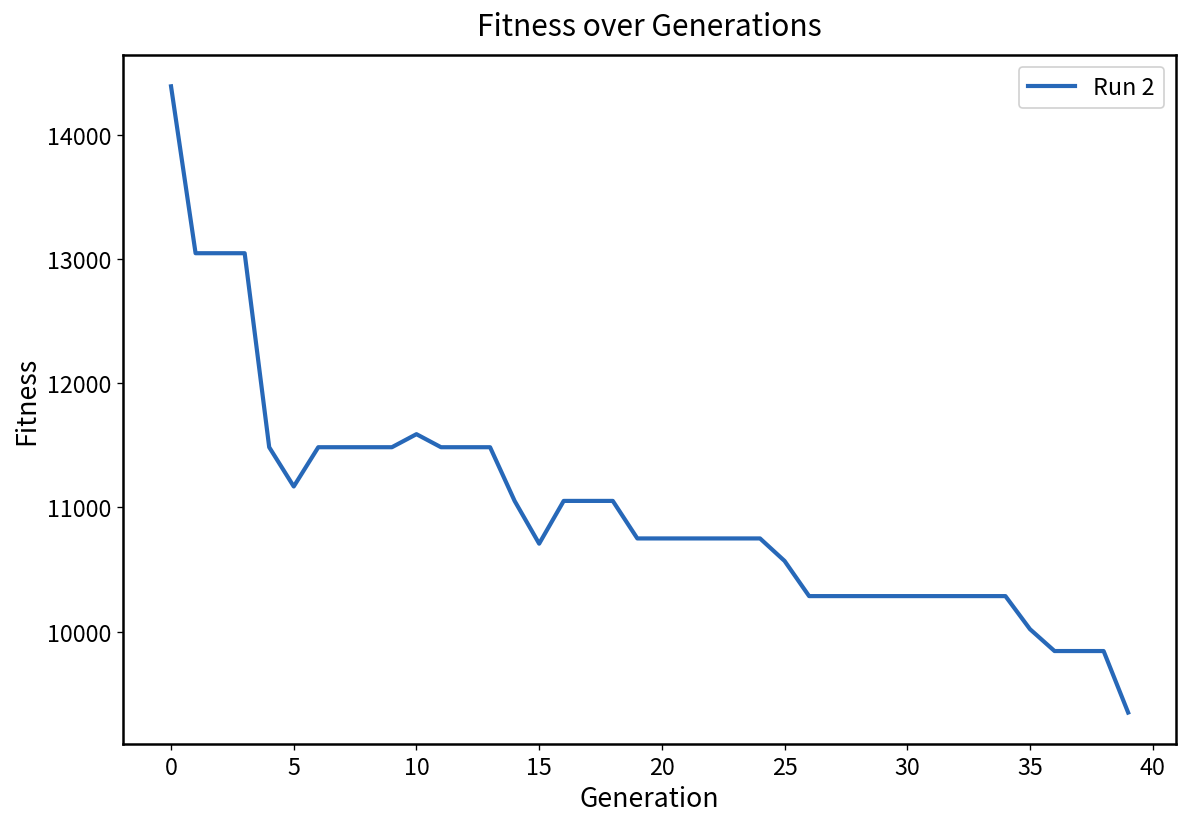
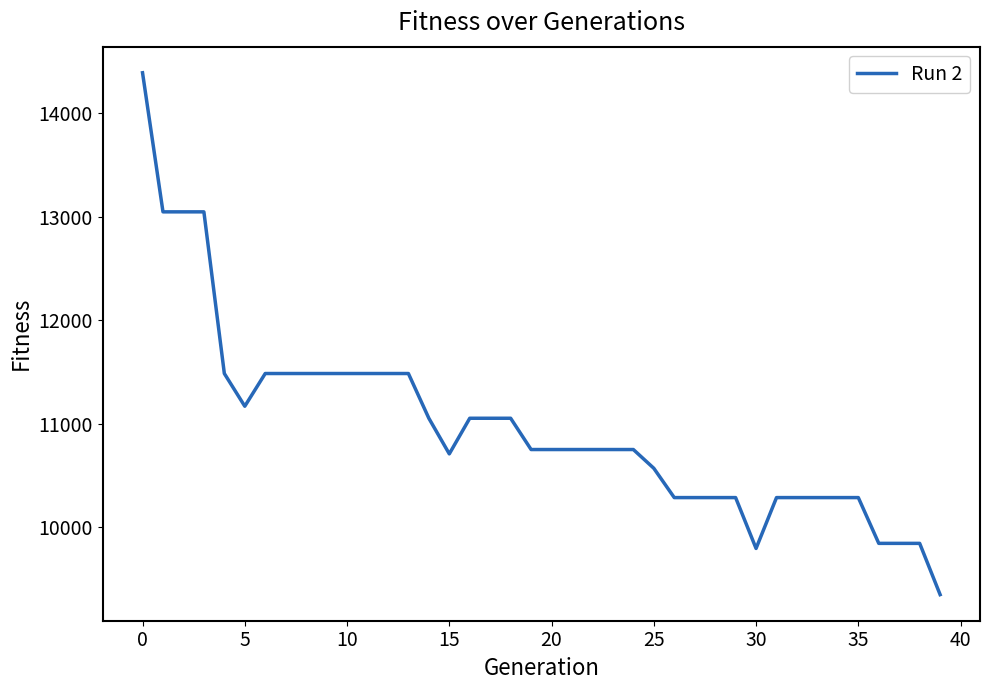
10: 11590 -> 11490
30: 10290 -> 9800
35: 10020 -> 10290
